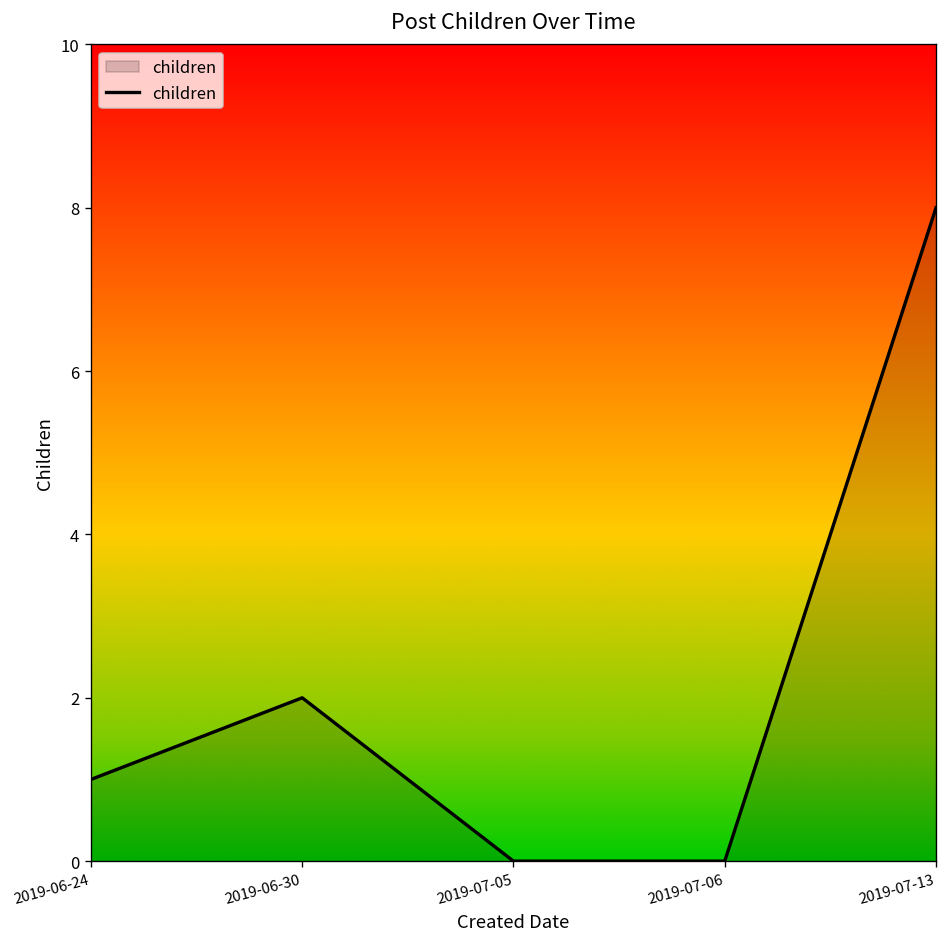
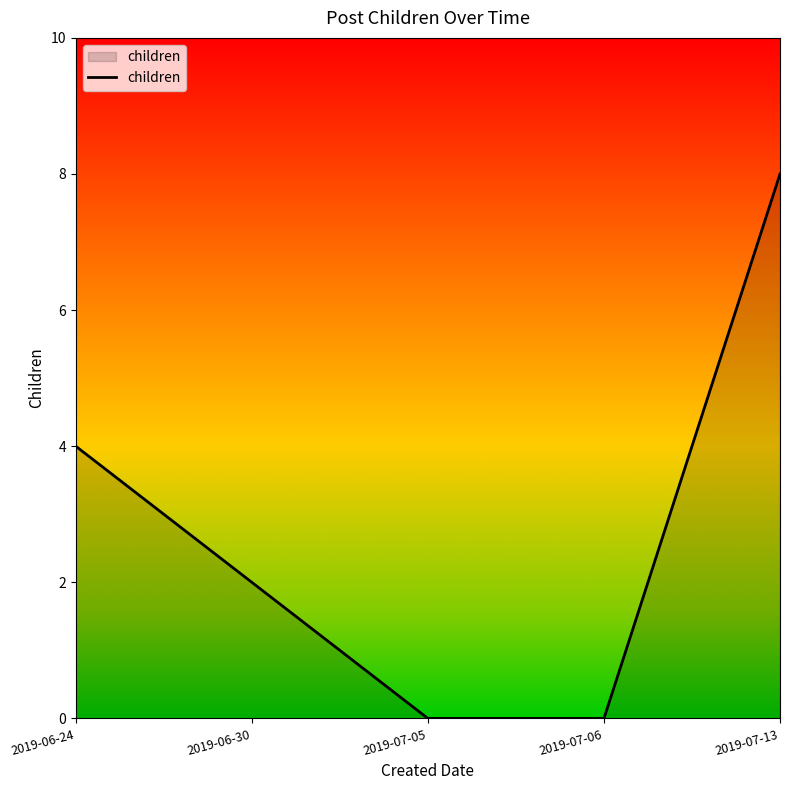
2019-06-24: 1 -> 4
